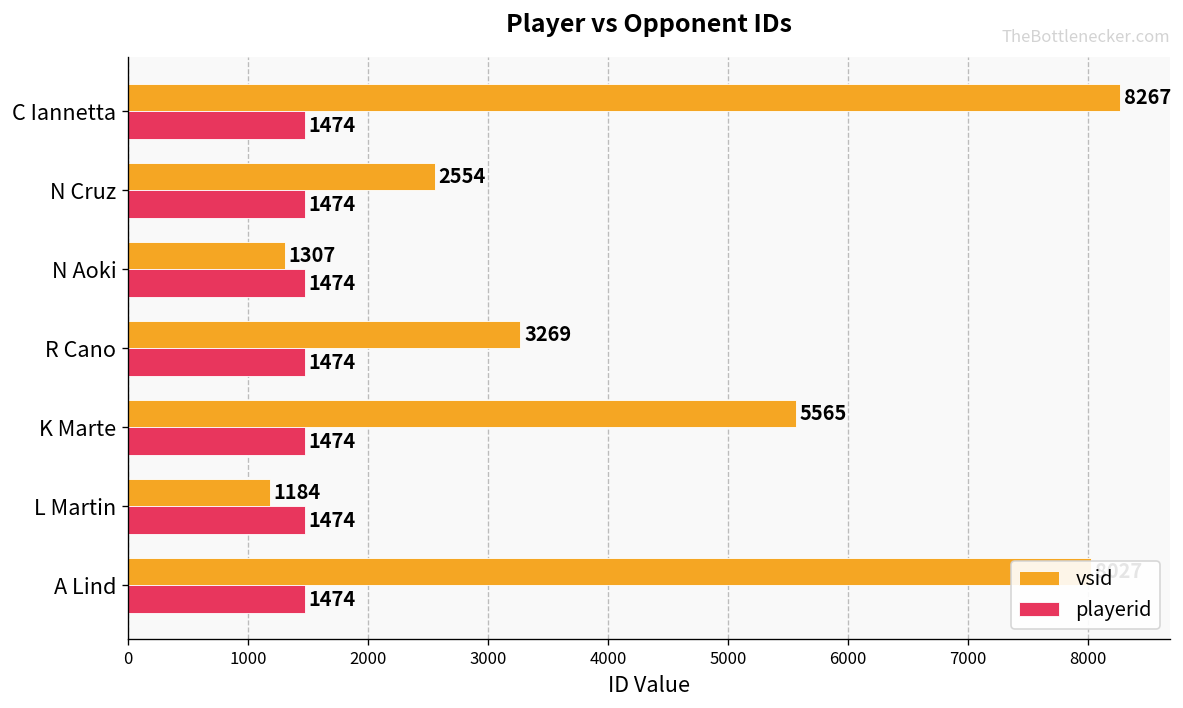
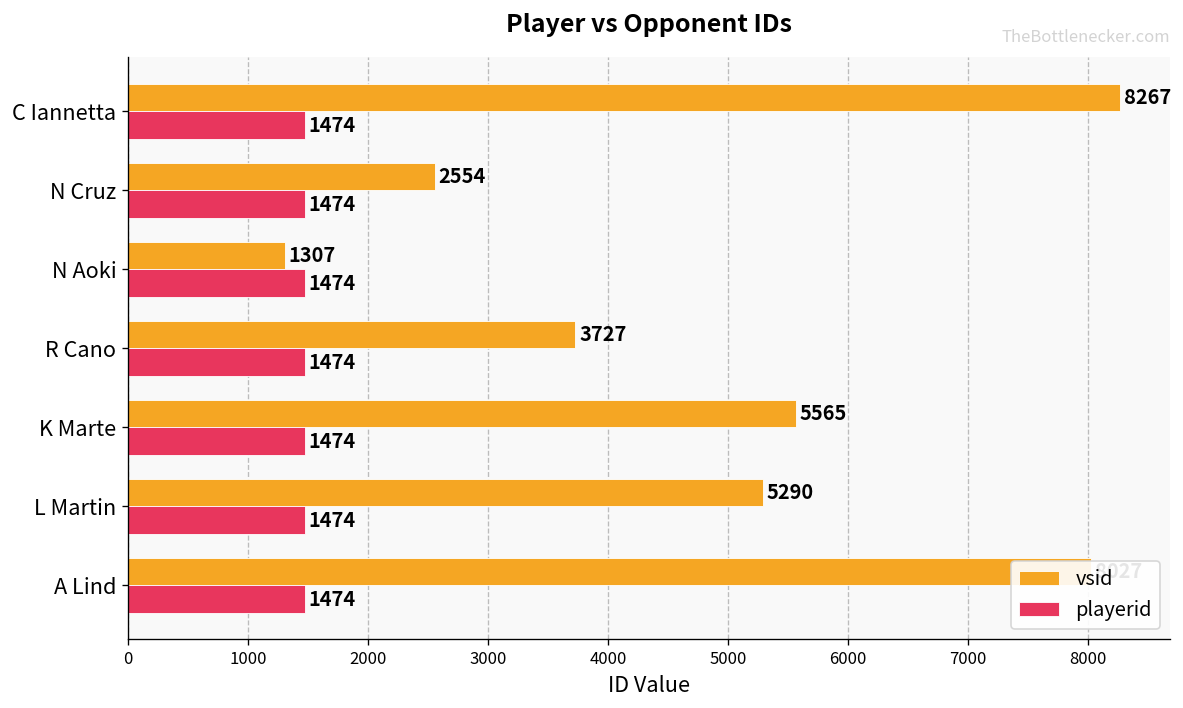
vsid, R Cano: 3269 -> 3727
vsid, L Martin: 1184 -> 5290
